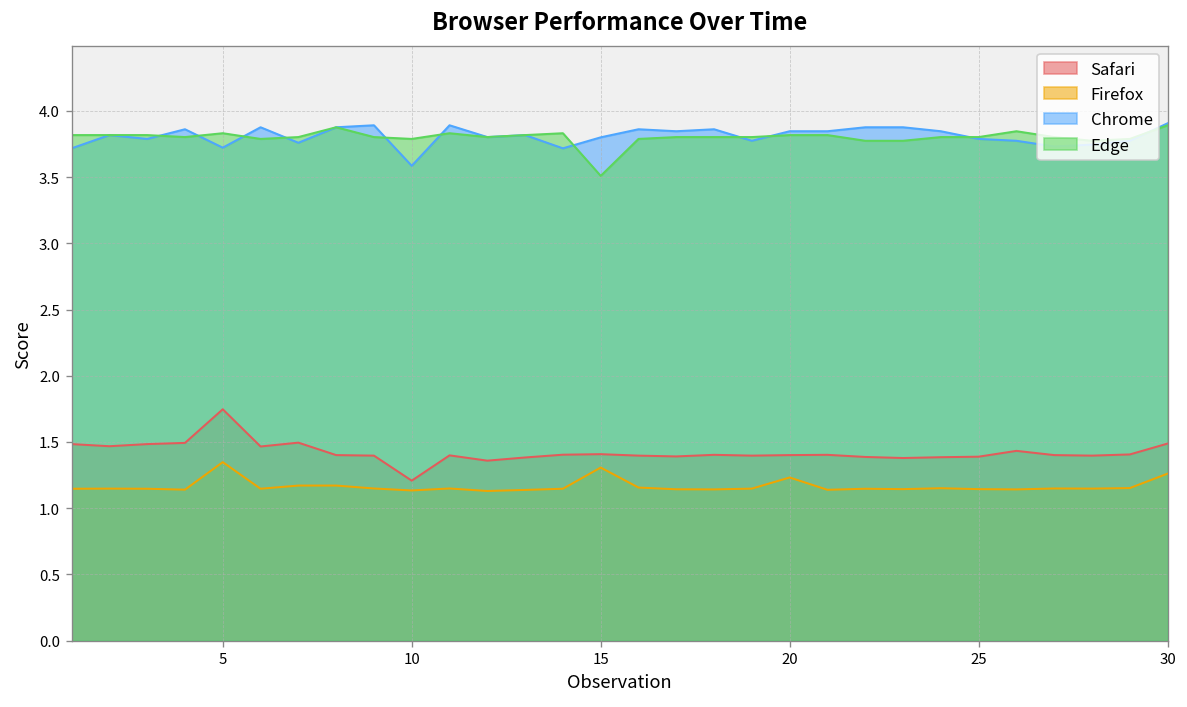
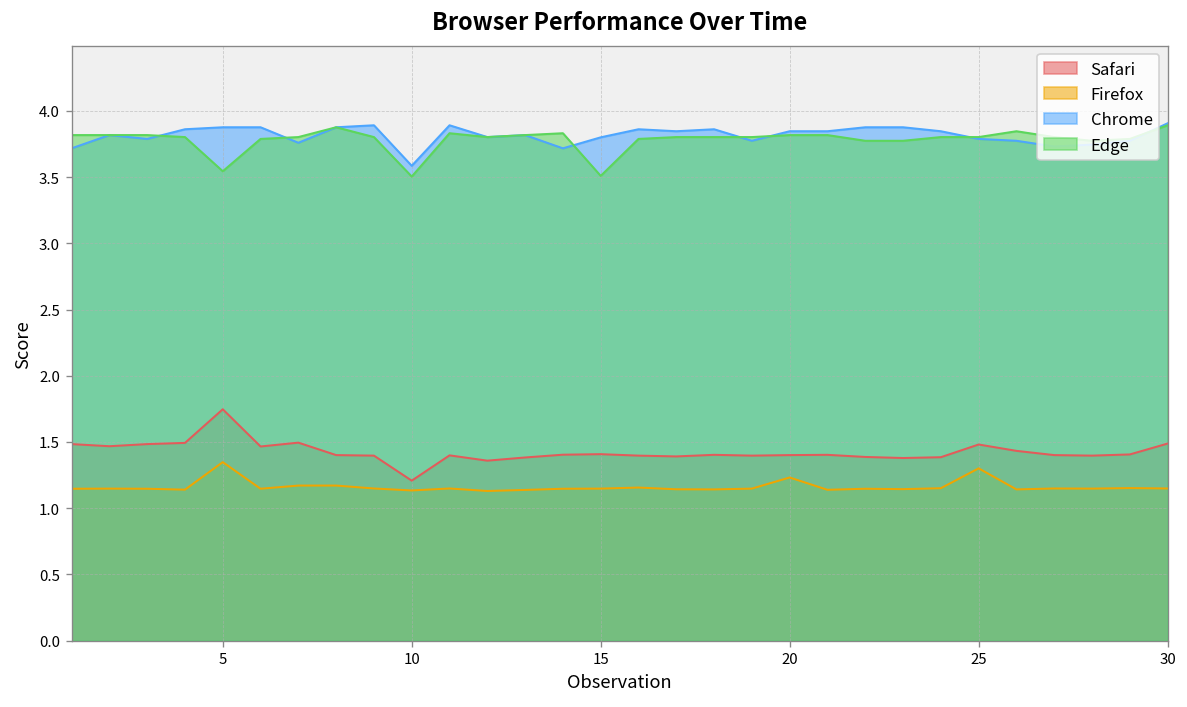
Chrome, 5: 3.72 -> 3.88
Edge, 5: 3.83 -> 3.54
Edge, 10: 3.79 -> 3.50
Firefox, 15: 1.31 -> 1.15
Safari, 25: 1.39 -> 1.48
Firefox, 25: 1.14 -> 1.30
Firefox, 30: 1.26 -> 1.15
